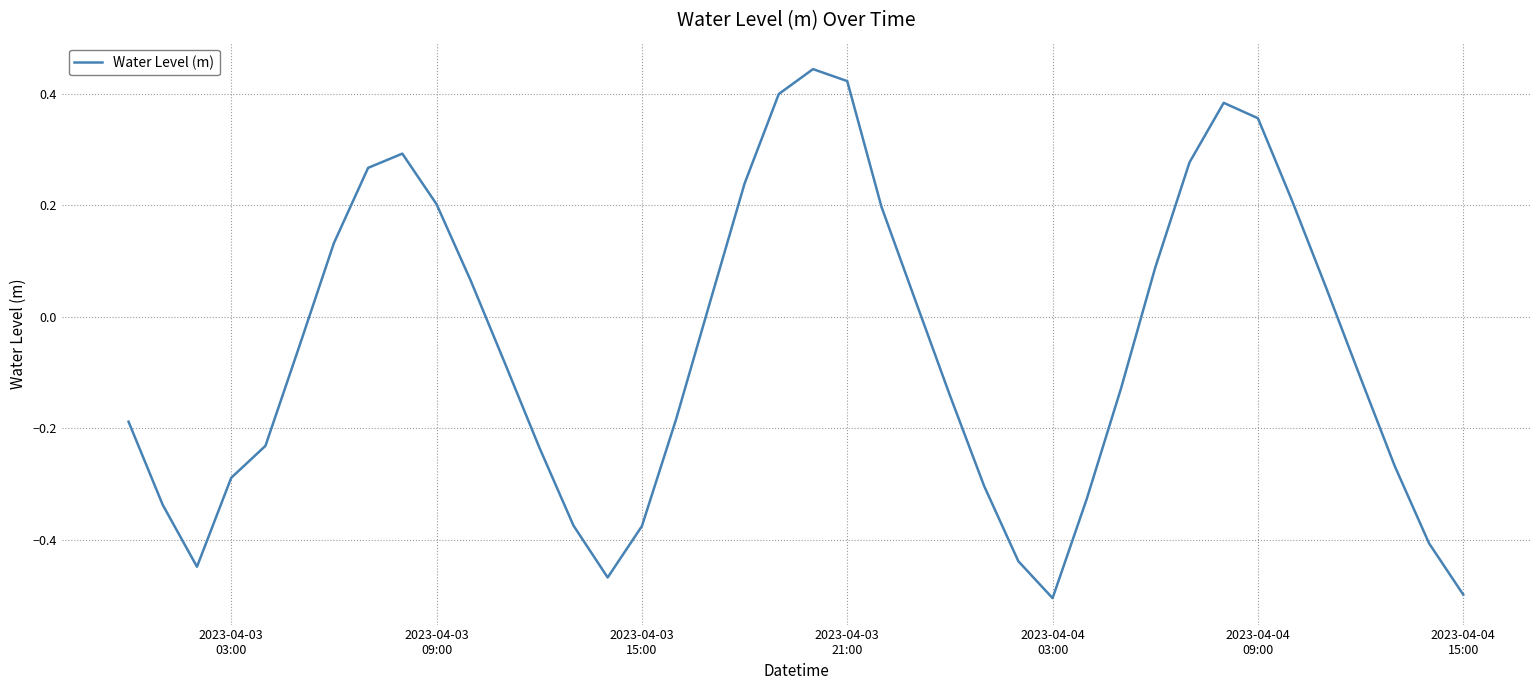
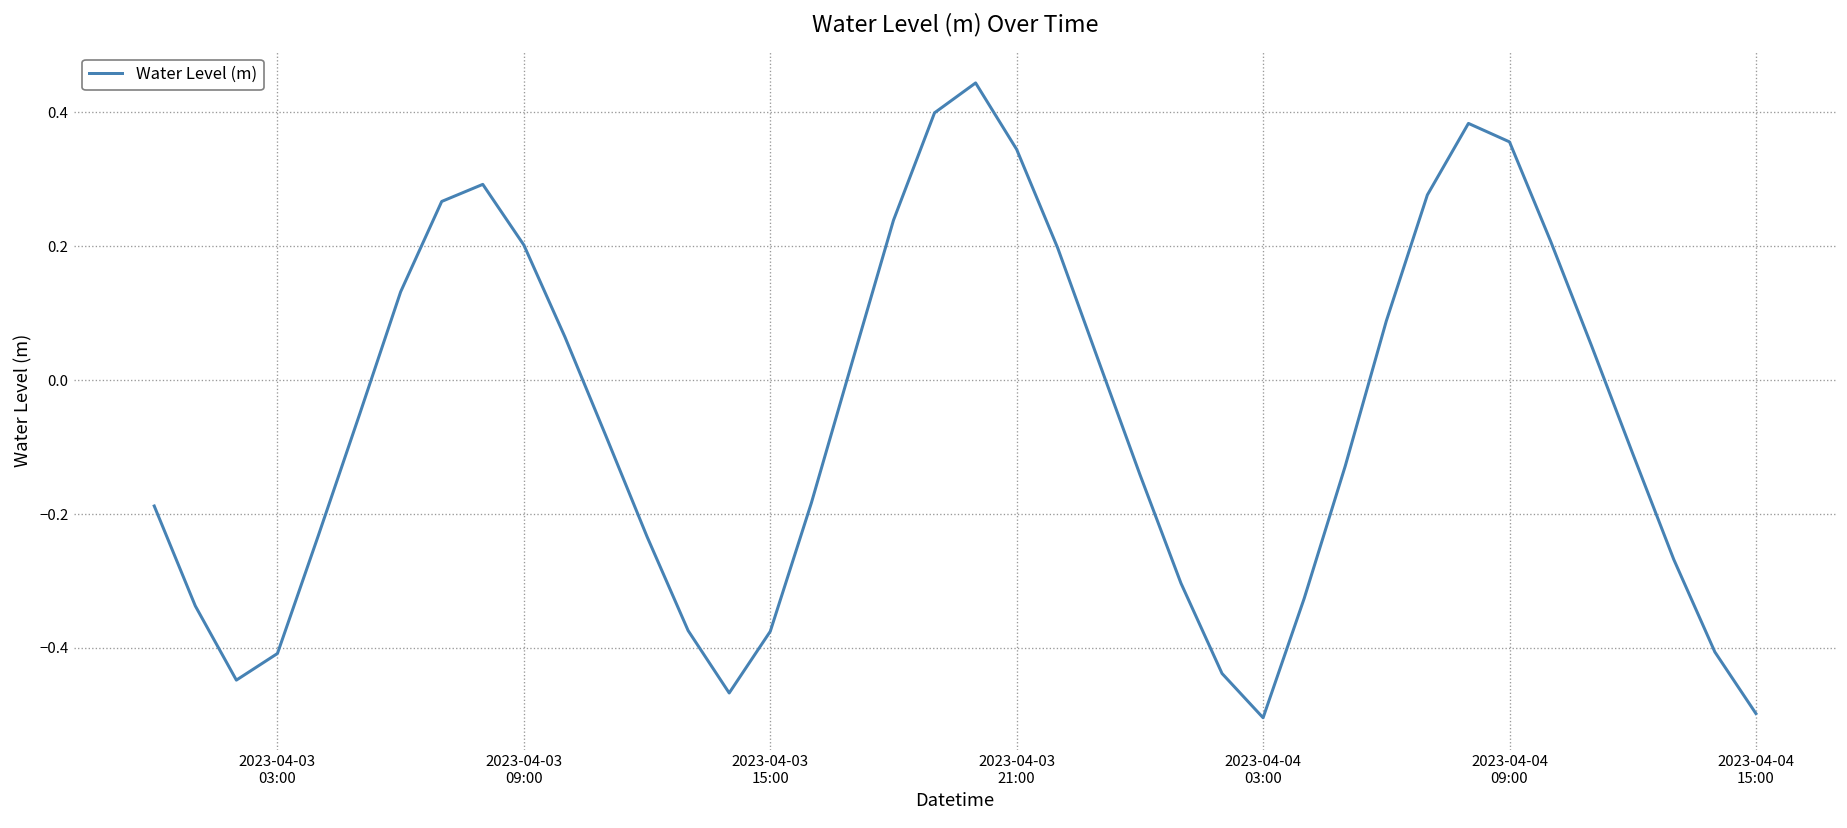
2023-04-03 03:00: -0.29 -> -0.41
2023-04-03 21:00: 0.42 -> 0.34
